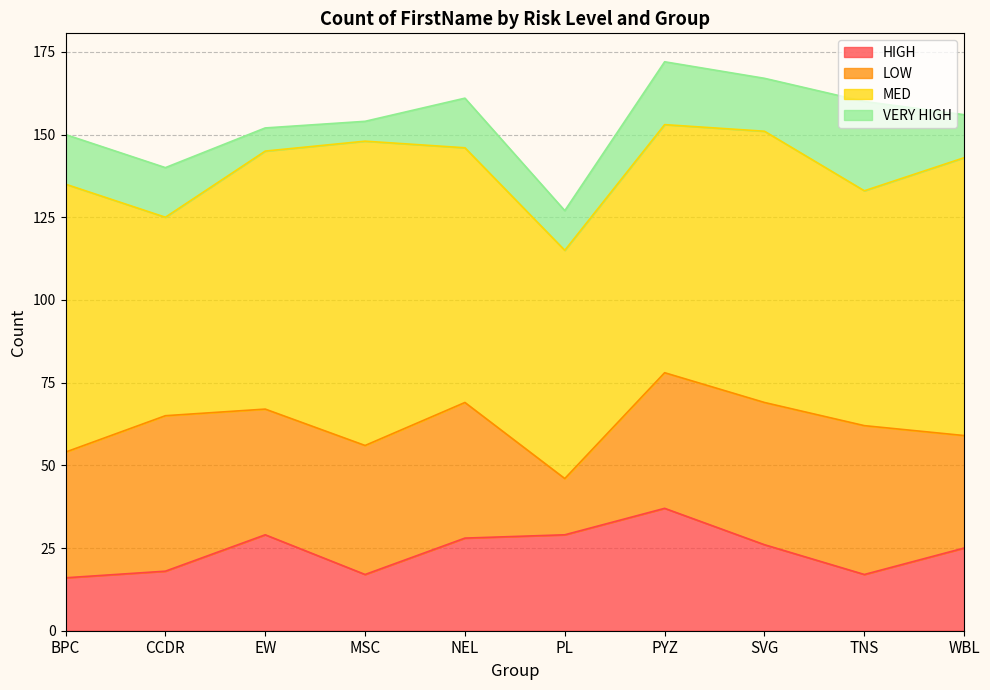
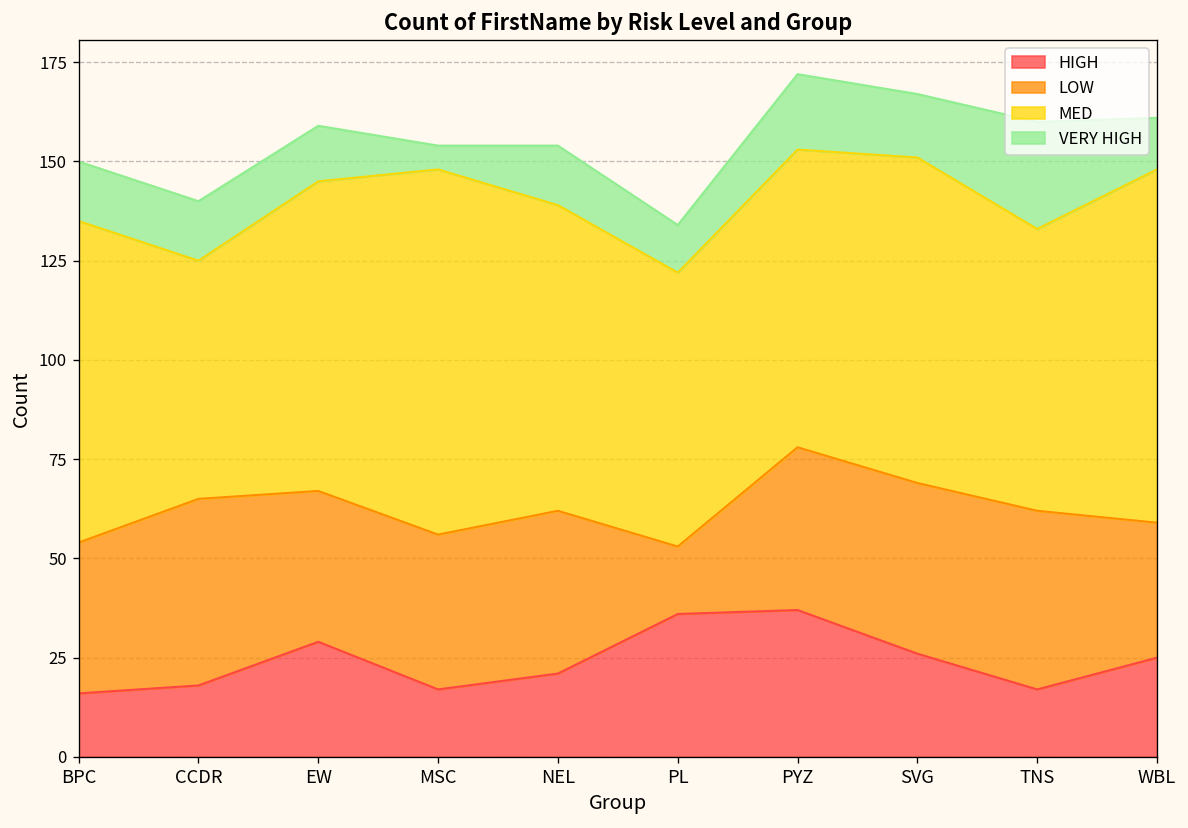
VERY HIGH, EW: 7 -> 14
HIGH, NEL: 28 -> 21
HIGH, PL: 29 -> 36
MED, WBL: 84 -> 89
